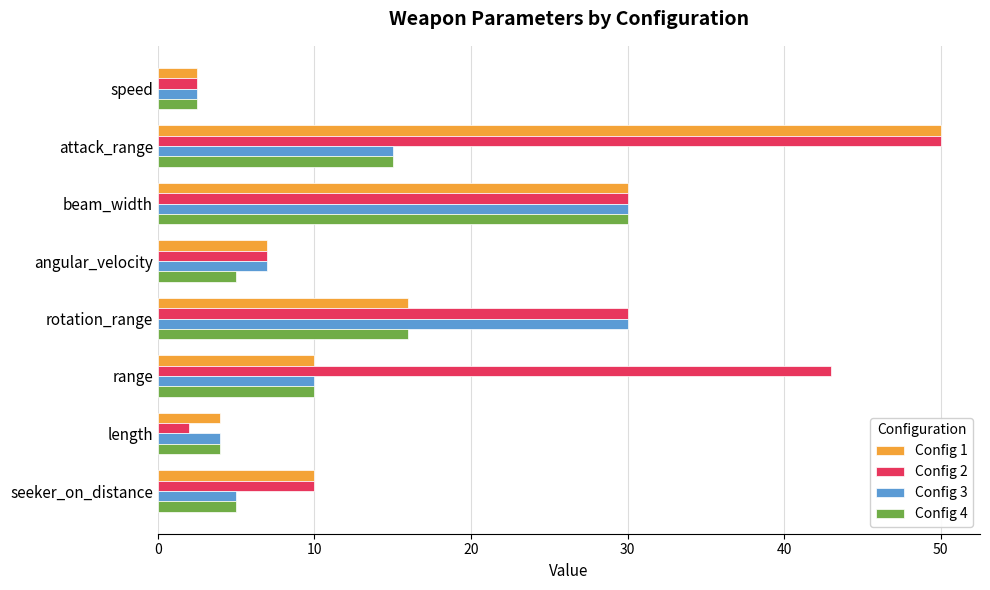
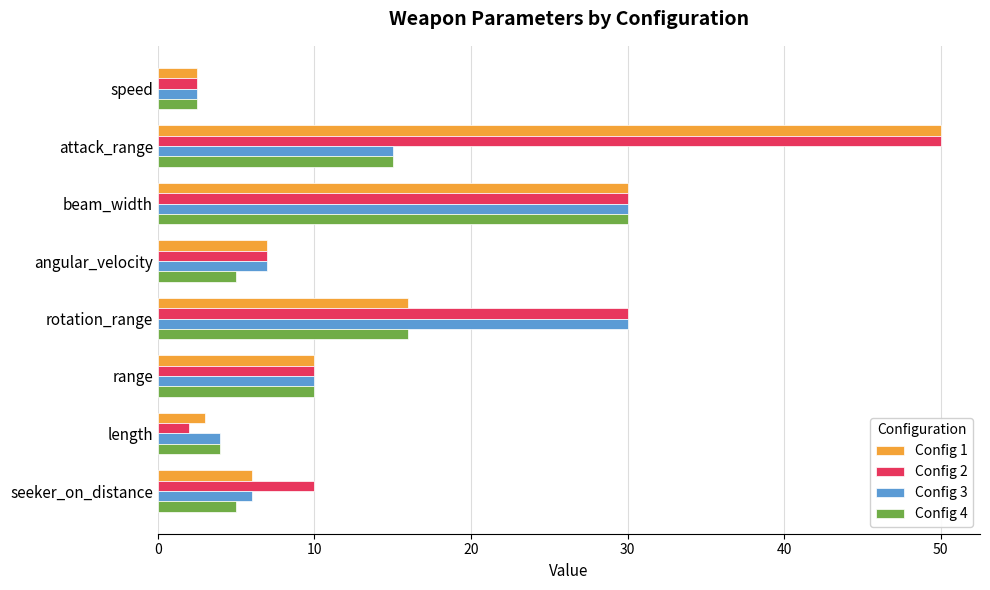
Config 2, range: 43 -> 10
Config 1, length: 4 -> 3
Config 1, seeker_on_distance: 10 -> 6
Config 3, seeker_on_distance: 5 -> 6
